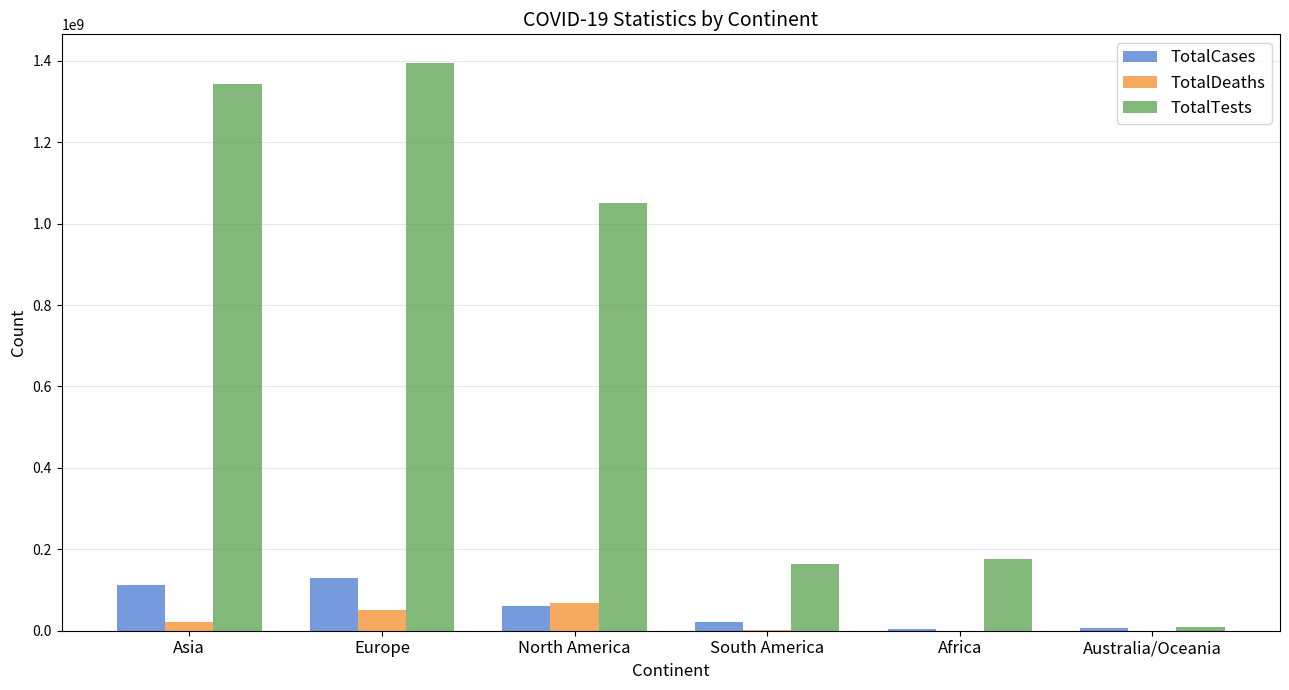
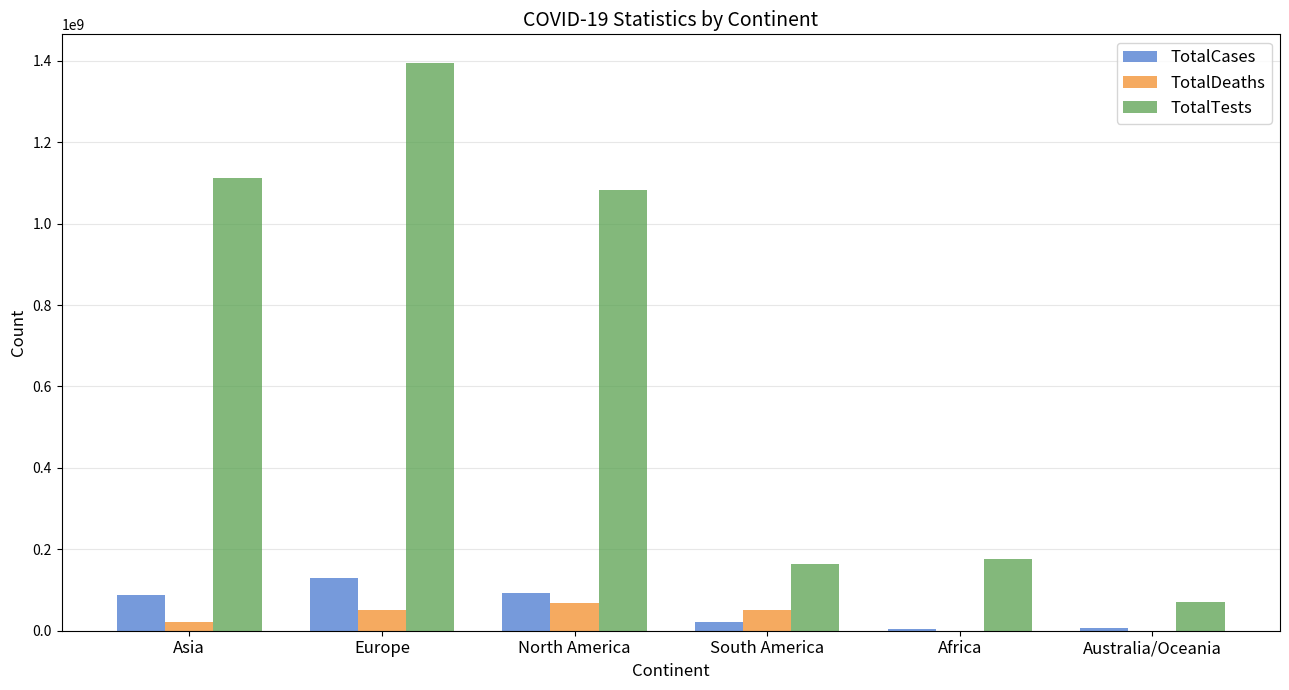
TotalCases, Asia: 110000000 -> 90000000
TotalTests, Asia: 1340000000 -> 1110000000
TotalCases, North America: 60000000 -> 90000000
TotalTests, North America: 1050000000 -> 1080000000
TotalDeaths, South America: 0 -> 50000000
TotalTests, Australia/Oceania: 10000000 -> 70000000
